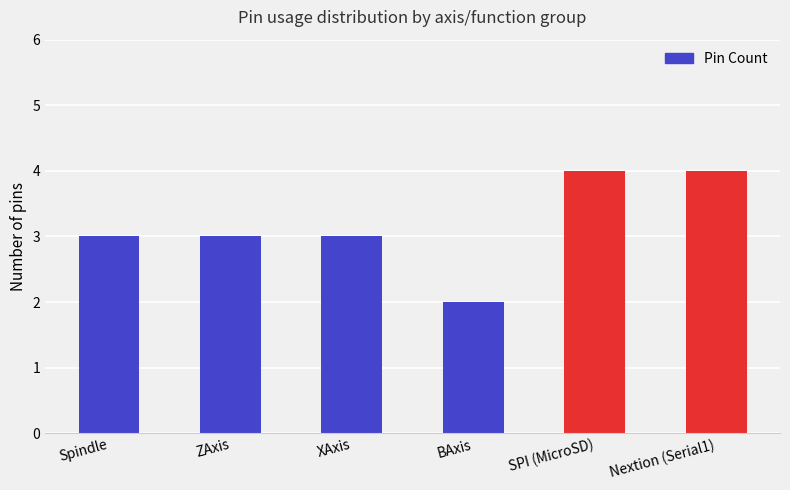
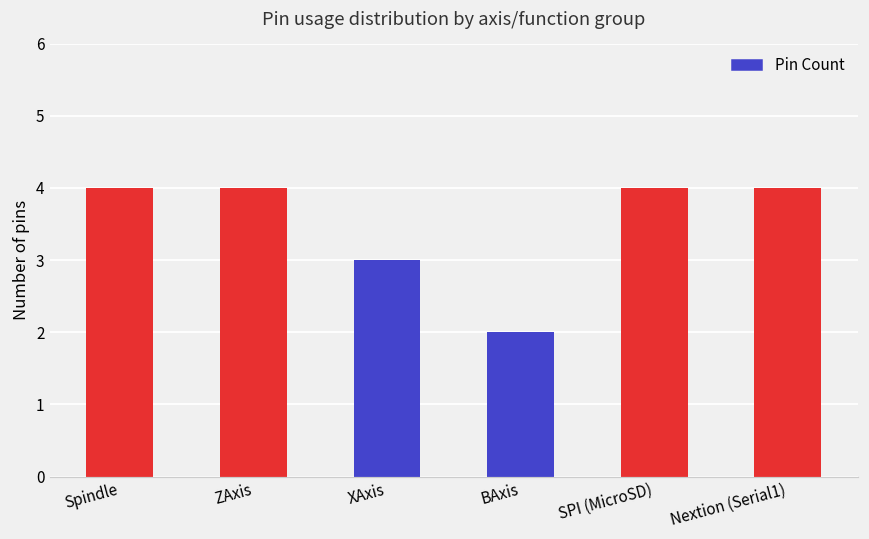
Spindle: 3 -> 4
ZAxis: 3 -> 4
